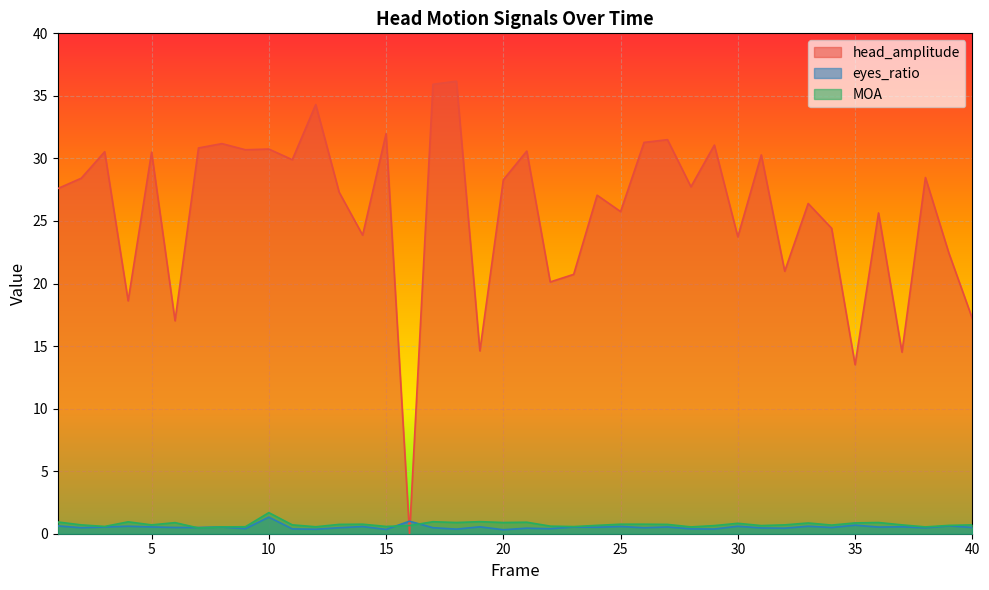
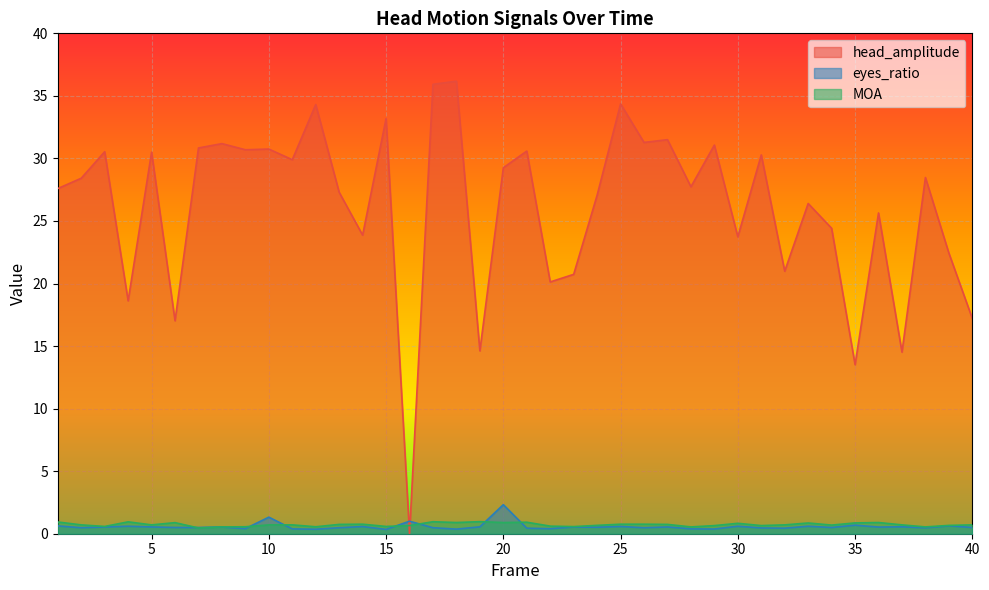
MOA, 10: 1.7 -> 0.7
head_amplitude, 15: 32.0 -> 33.2
head_amplitude, 20: 28.3 -> 29.3
eyes_ratio, 20: 0.3 -> 2.3
head_amplitude, 25: 25.8 -> 34.4
